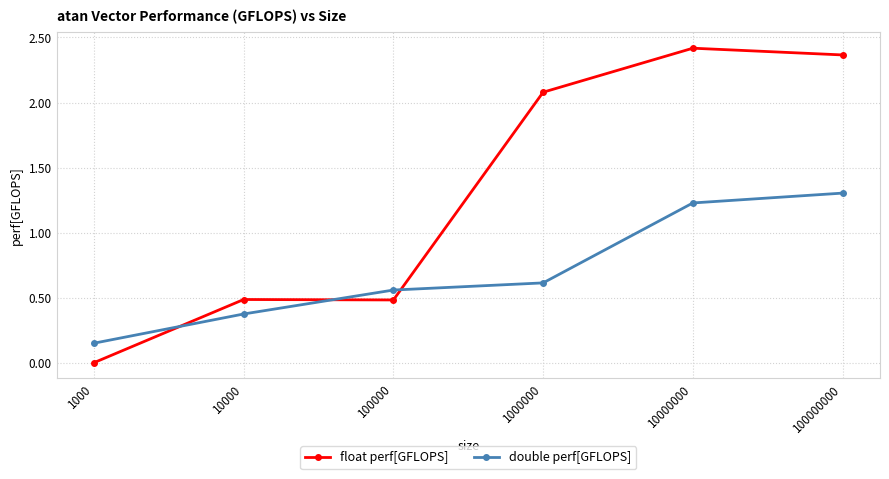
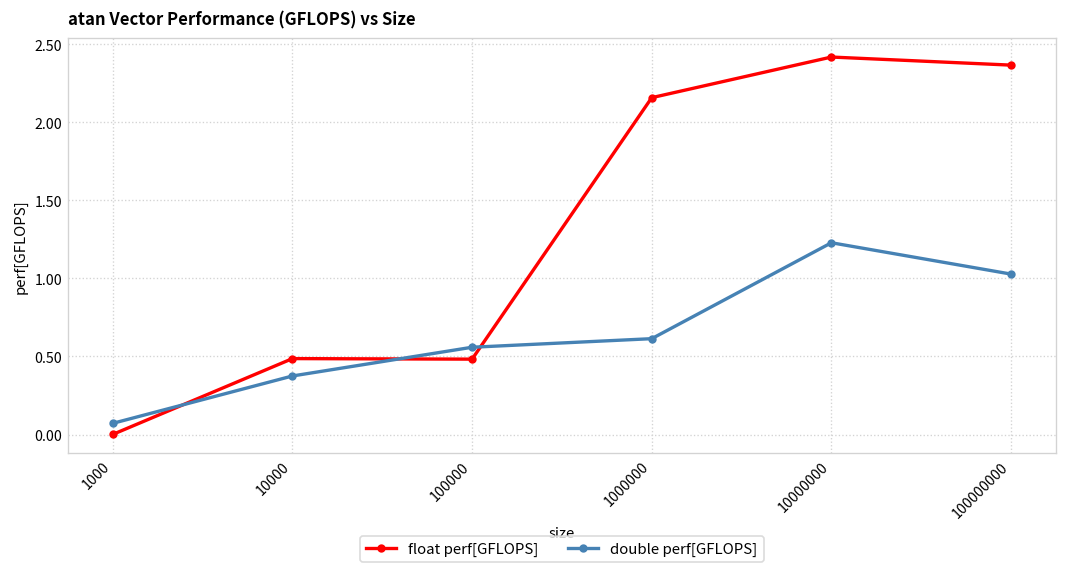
double perf[GFLOPS], 1000: 0.15 -> 0.07
float perf[GFLOPS], 1000000: 2.08 -> 2.16
double perf[GFLOPS], 100000000: 1.30 -> 1.03
